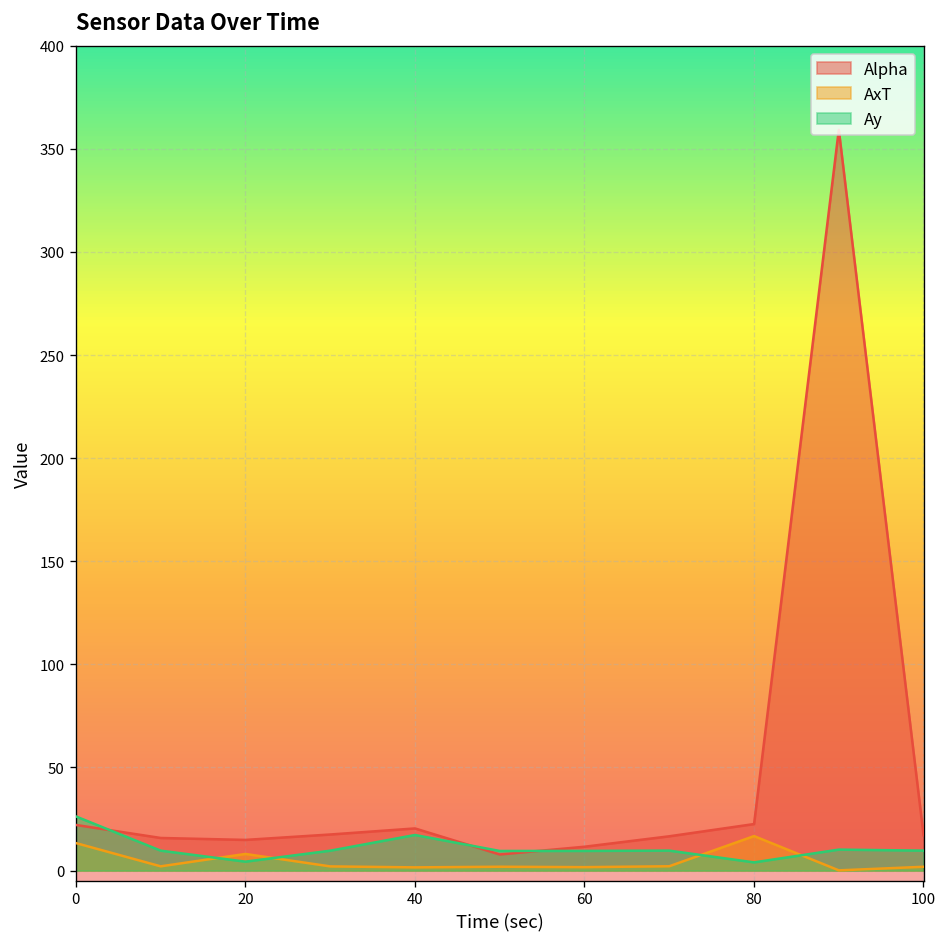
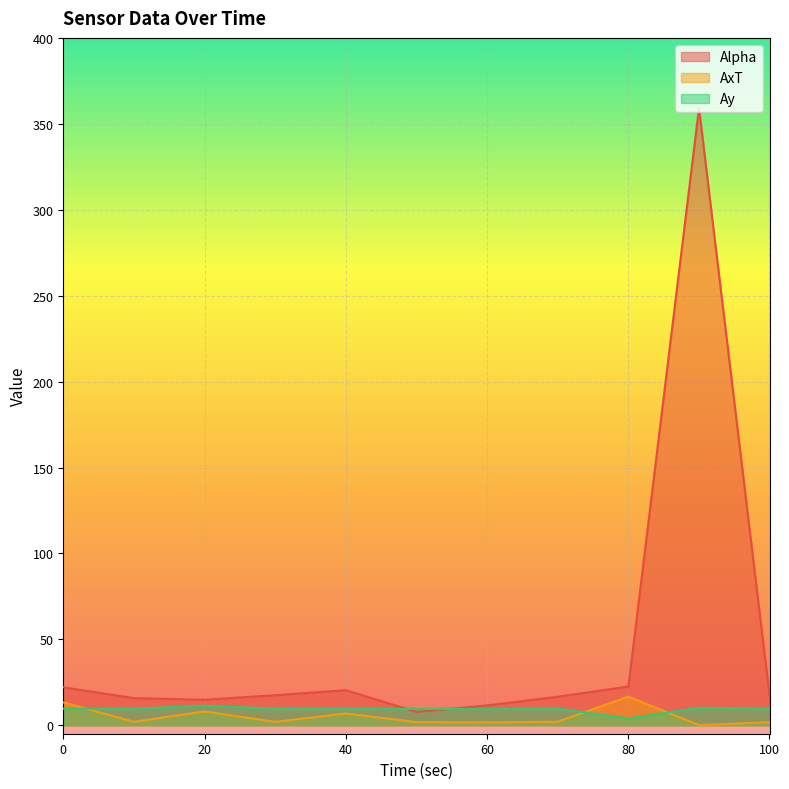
Ay, 0: 26 -> 10
Ay, 20: 4 -> 11
AxT, 40: 2 -> 7
Ay, 40: 17 -> 10
